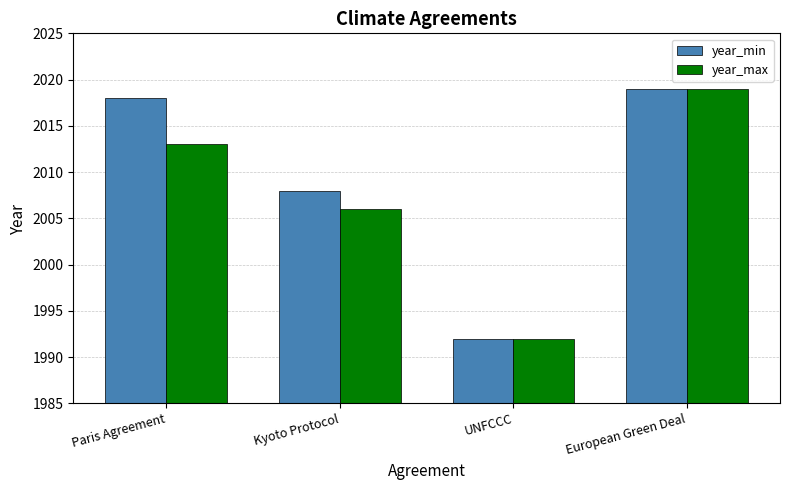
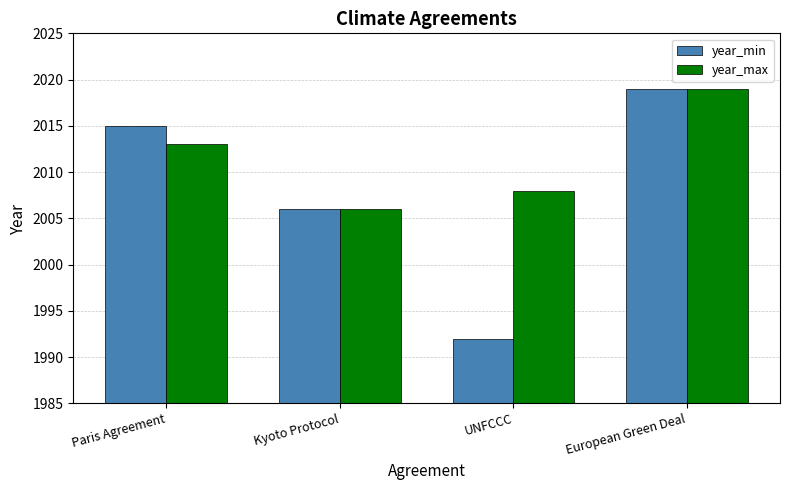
year_min, Paris Agreement: 2018 -> 2015
year_min, Kyoto Protocol: 2008 -> 2006
year_max, UNFCCC: 1992 -> 2008
